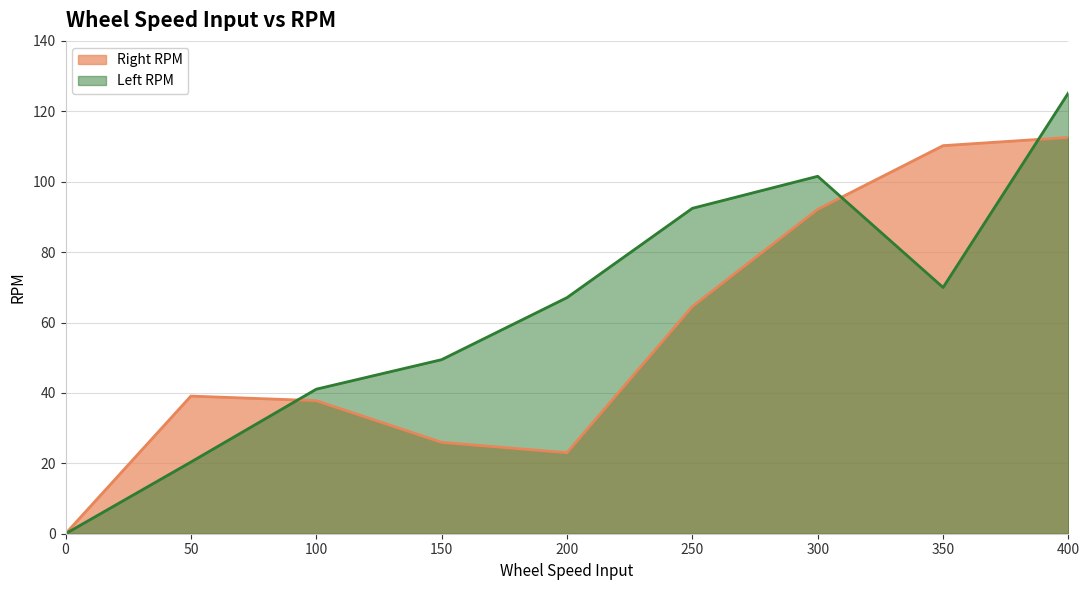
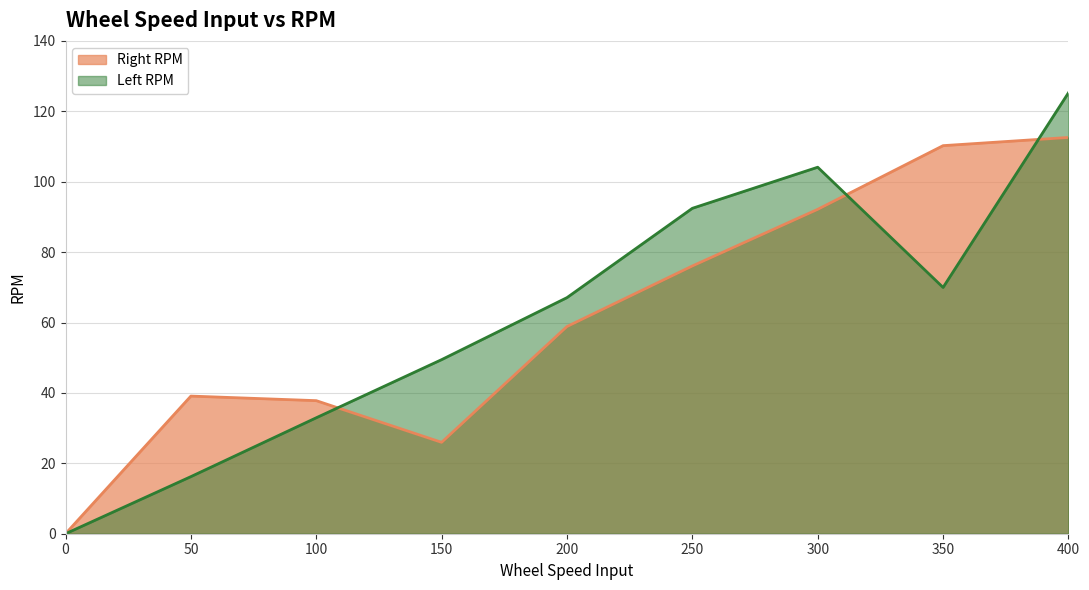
Left RPM, 50: 20 -> 16
Left RPM, 100: 41 -> 33
Right RPM, 200: 23 -> 59
Right RPM, 250: 65 -> 76
Left RPM, 300: 102 -> 104
